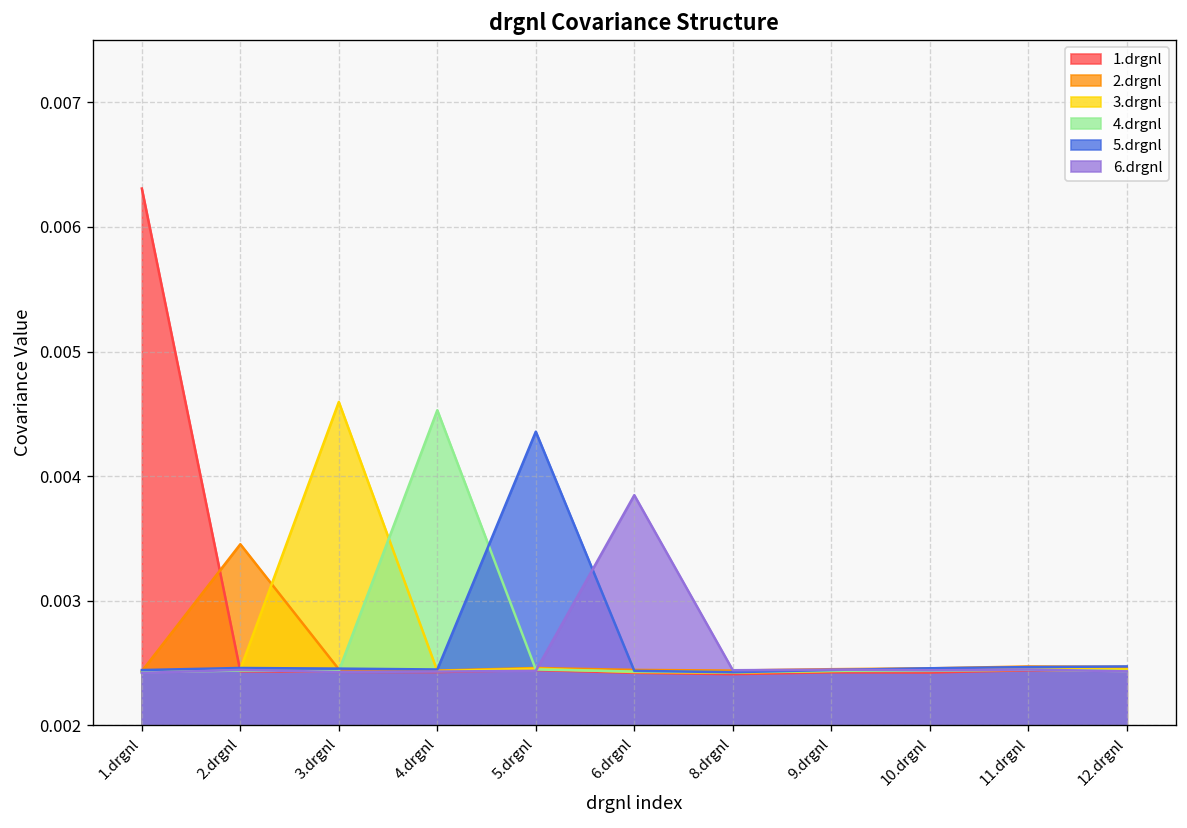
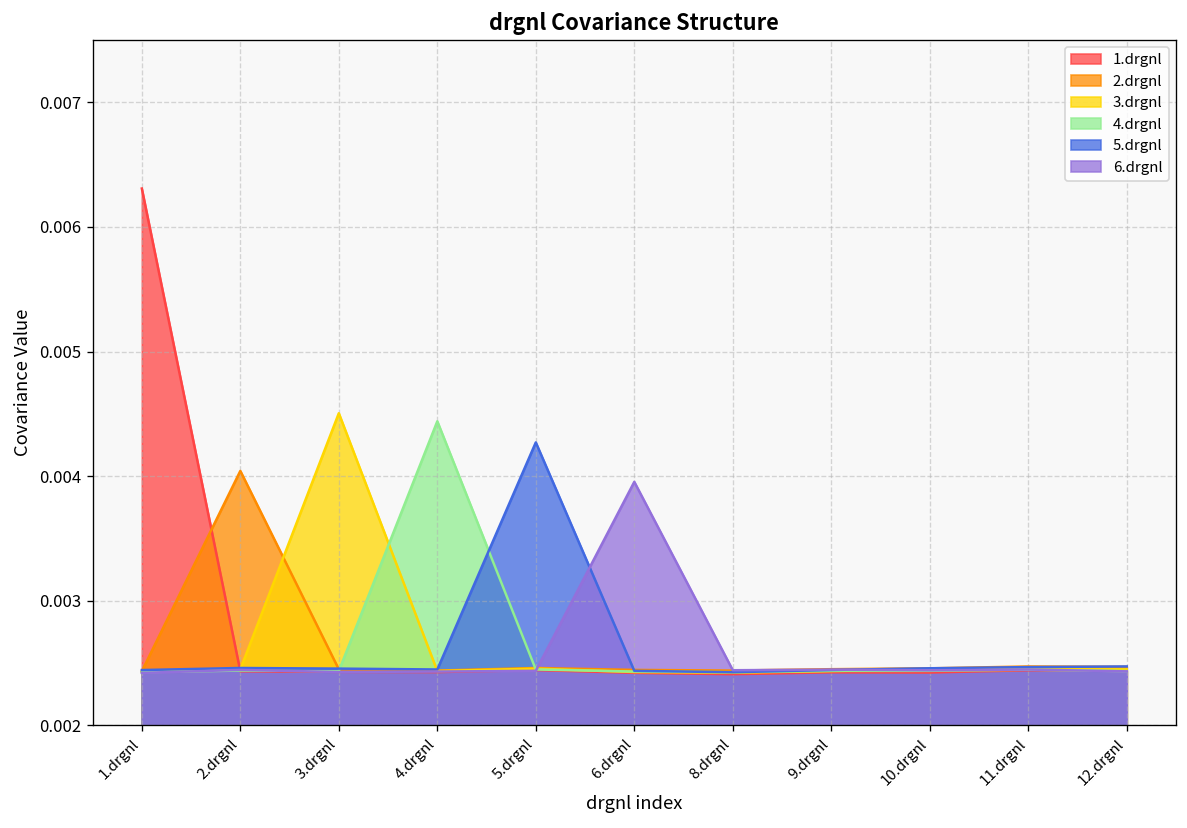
2.drgnl, 2.drgnl: 0.00345 -> 0.00404
3.drgnl, 3.drgnl: 0.00460 -> 0.00451
4.drgnl, 4.drgnl: 0.00453 -> 0.00444
5.drgnl, 5.drgnl: 0.00436 -> 0.00427
6.drgnl, 6.drgnl: 0.00385 -> 0.00395
